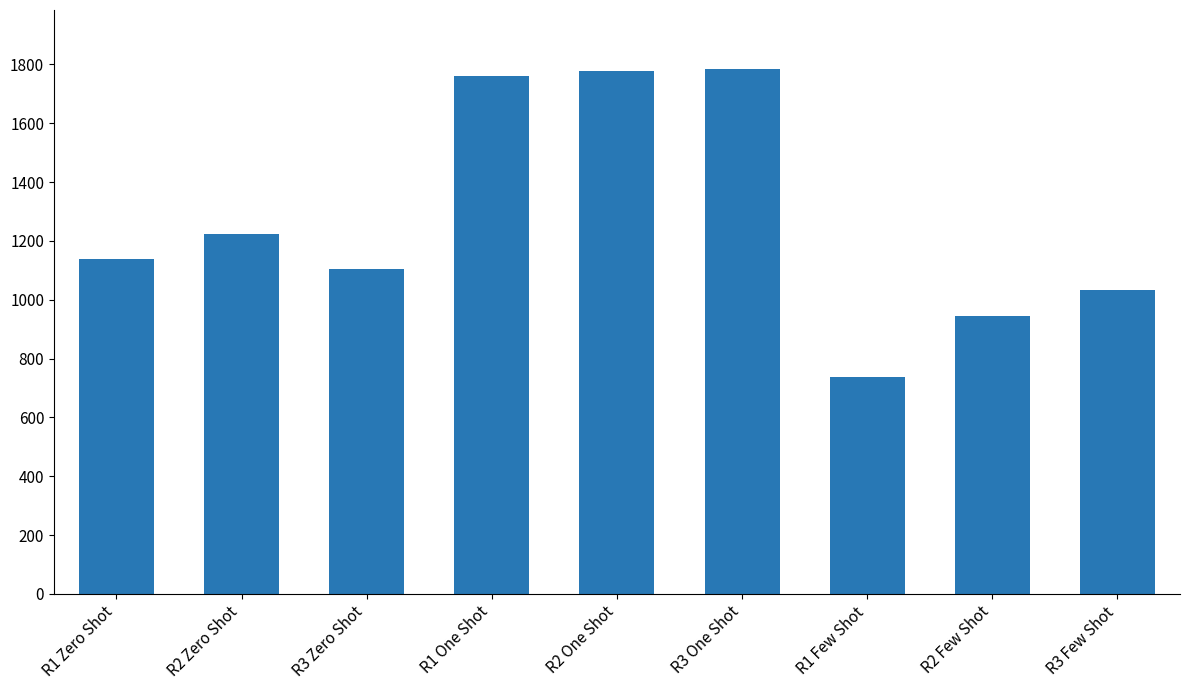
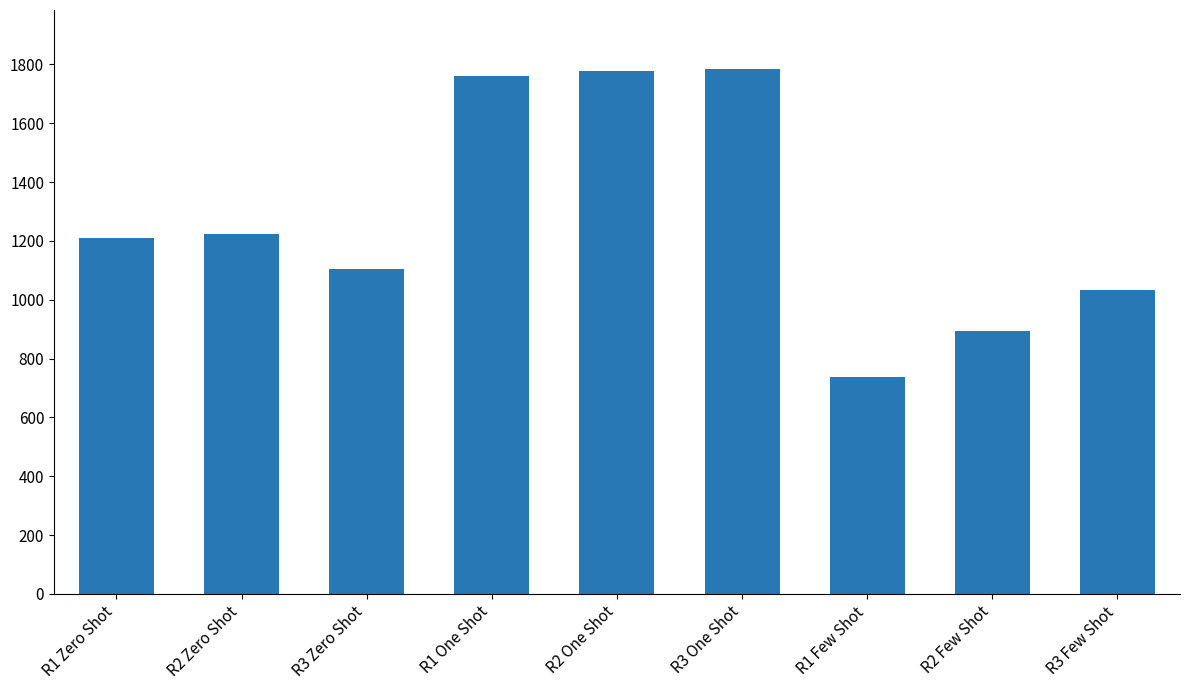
R1 Zero Shot: 1140 -> 1210
R2 Few Shot: 940 -> 890
